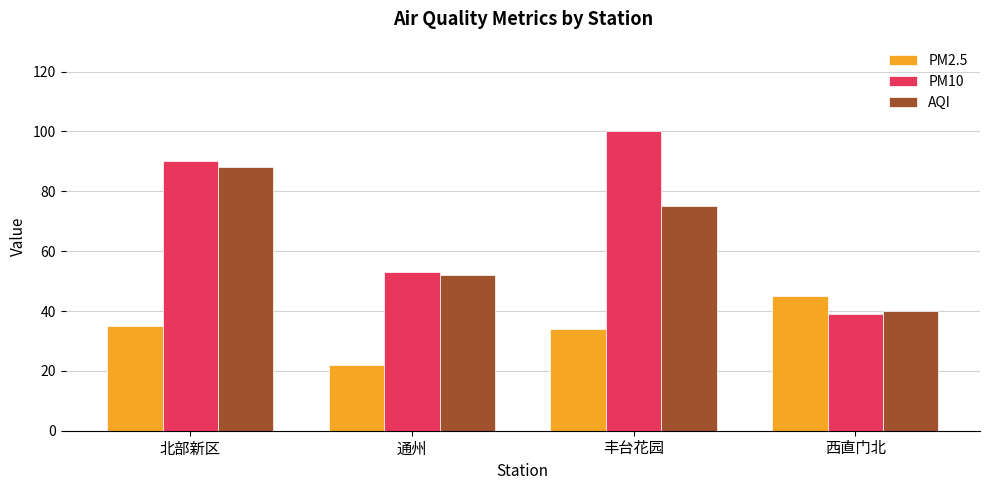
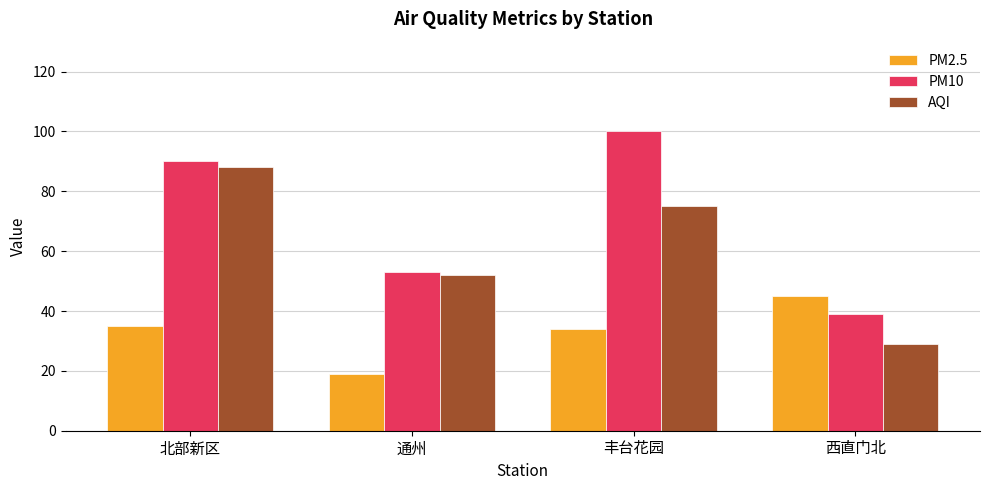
PM2.5, 通州: 22 -> 19
AQI, 西直门北: 40 -> 29
